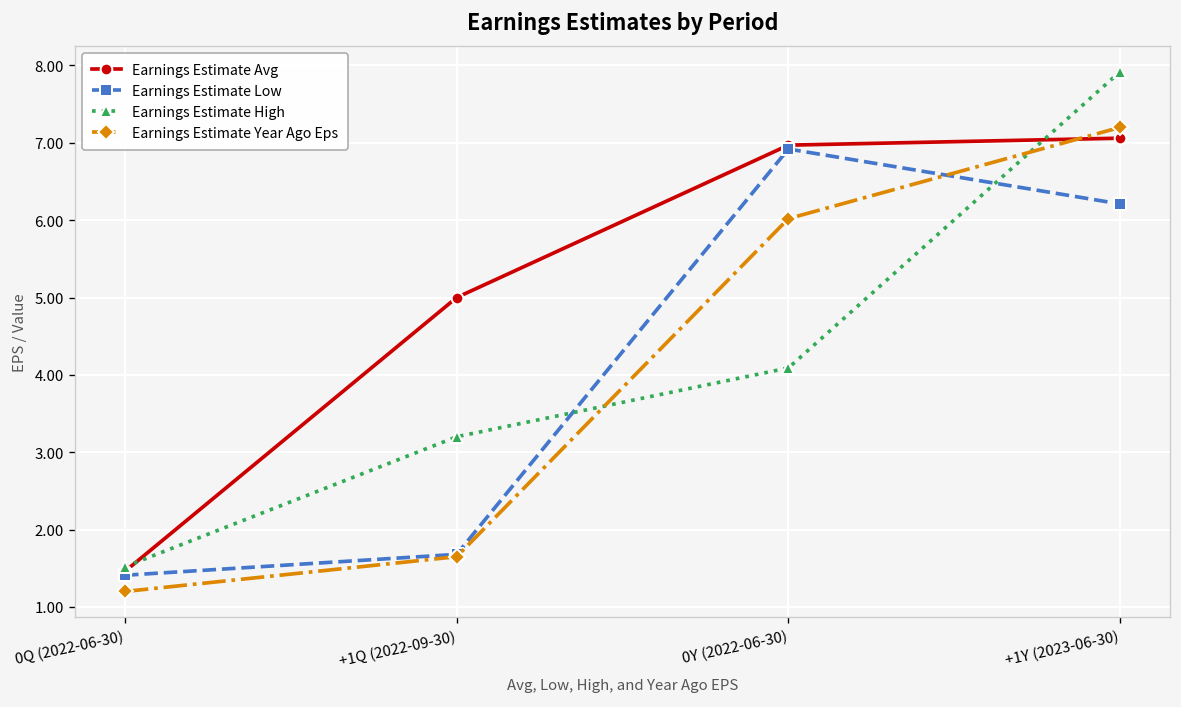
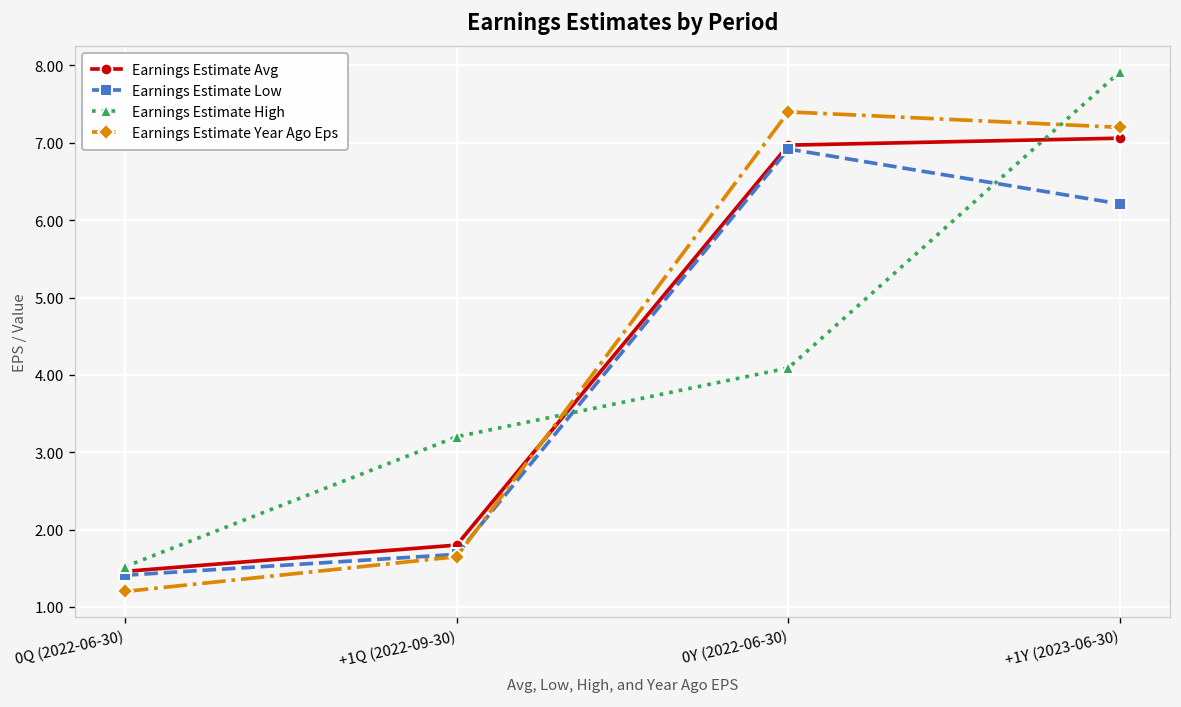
Earnings Estimate Avg, +1Q (2022-09-30): 5.0 -> 1.8
Earnings Estimate Year Ago Eps, 0Y (2022-06-30): 6.0 -> 7.4
